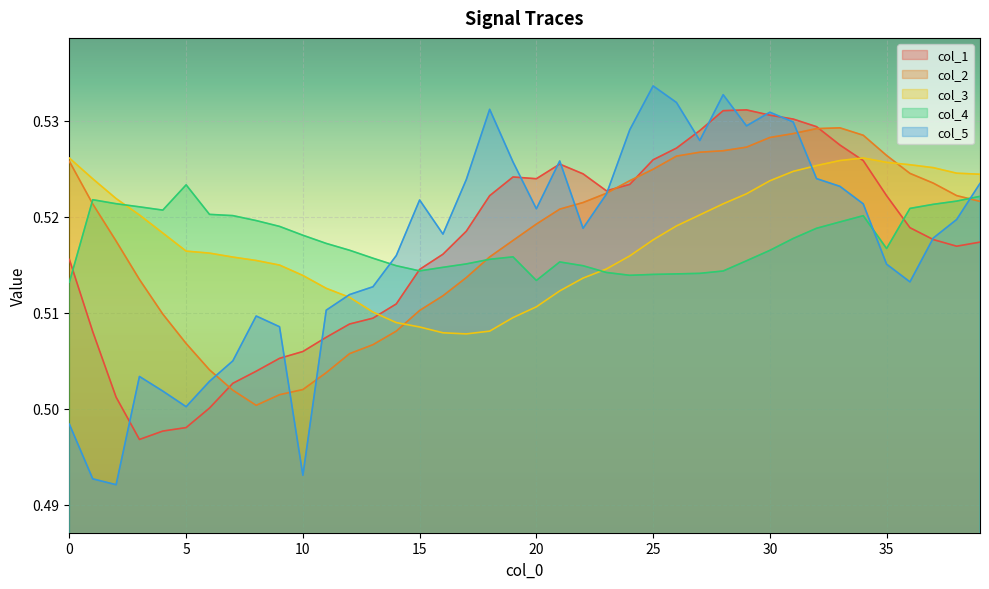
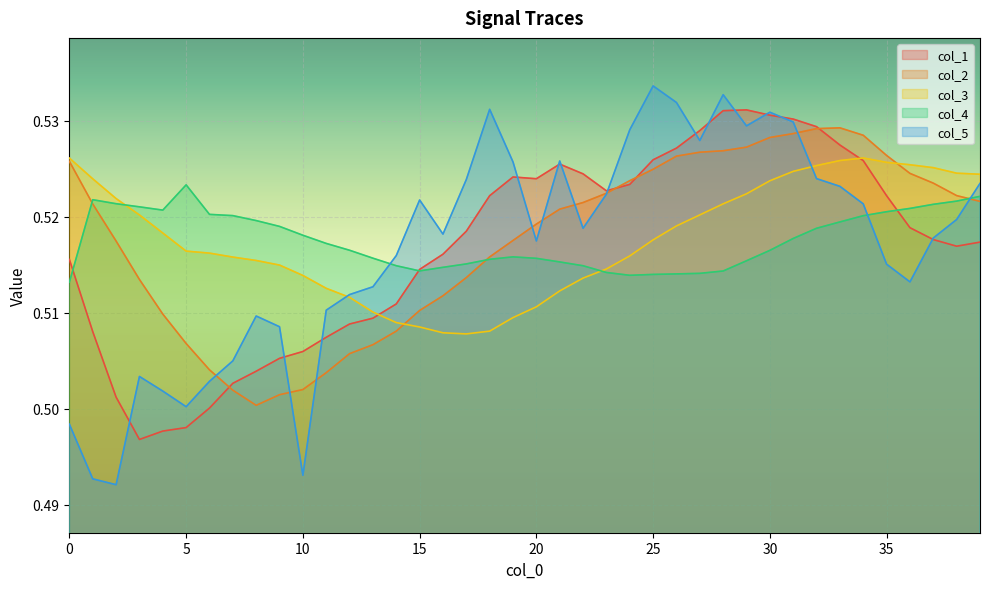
col_4, 20: 0.513 -> 0.516
col_5, 20: 0.521 -> 0.517
col_4, 35: 0.517 -> 0.521
